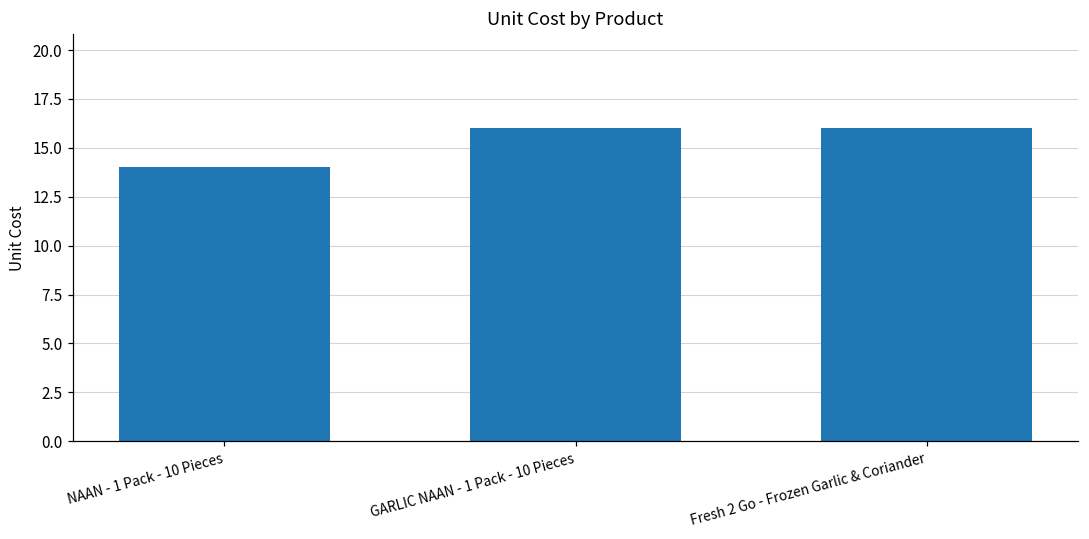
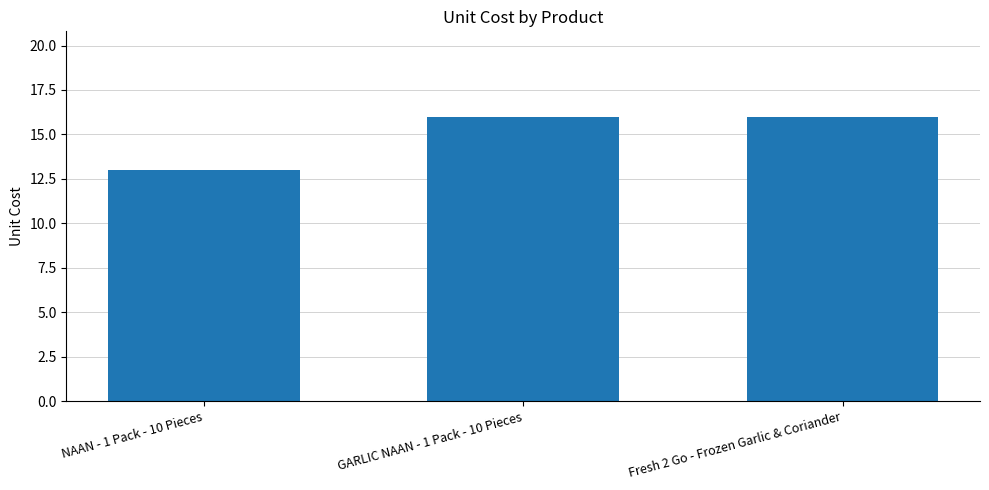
NAAN - 1 Pack - 10 Pieces: 14 -> 13
